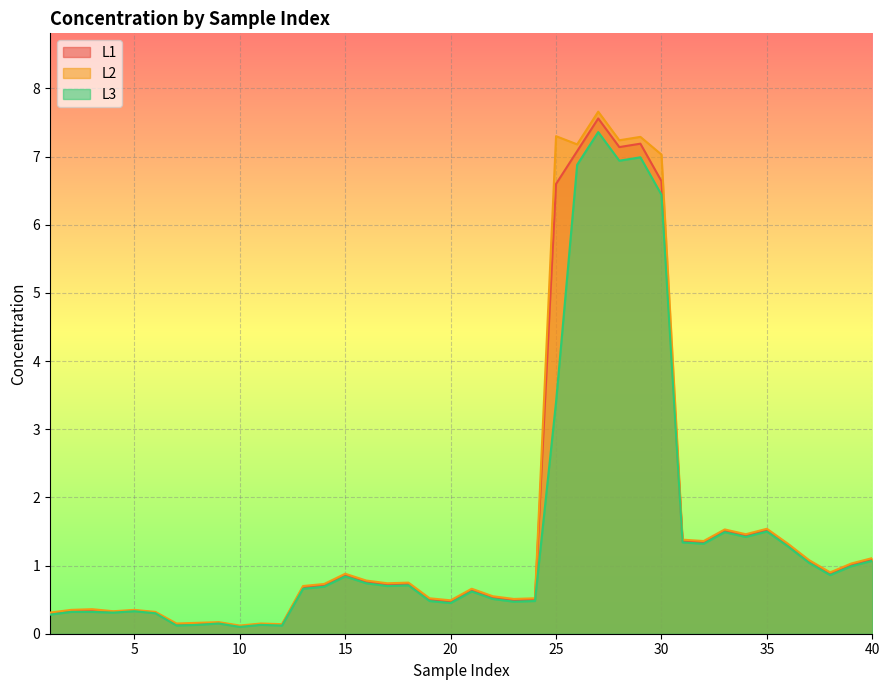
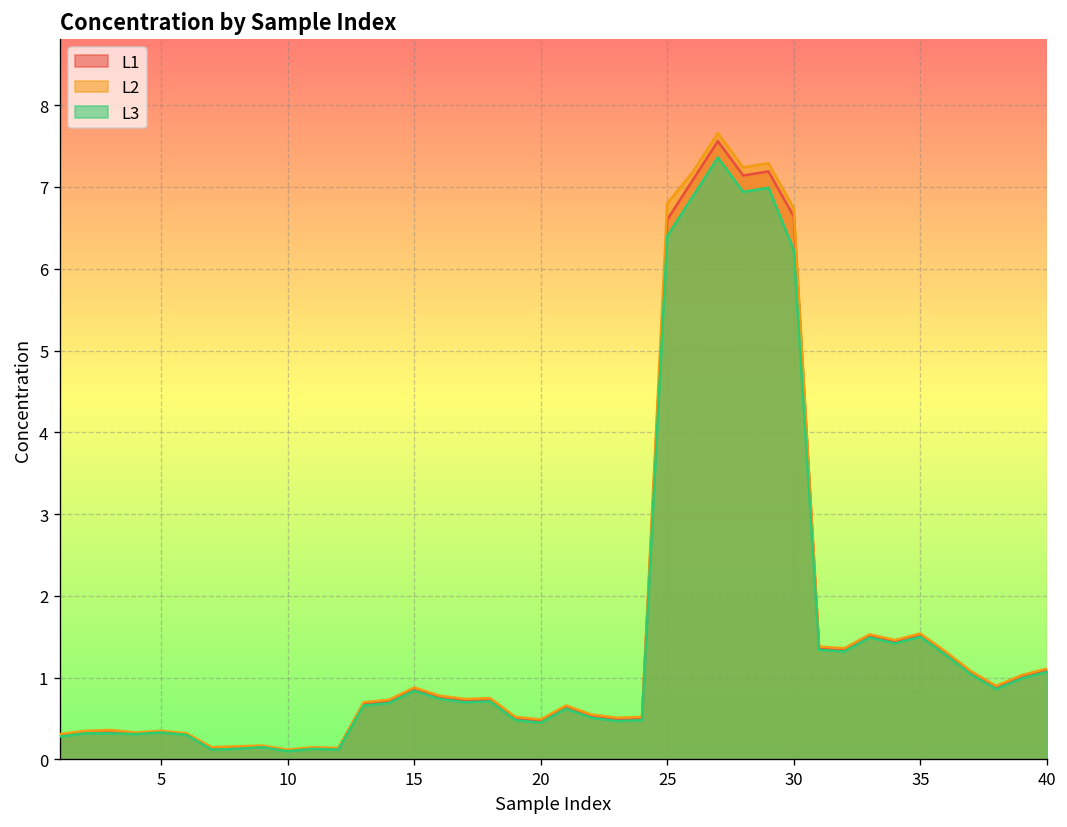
L2, 25: 7.3 -> 6.8
L3, 25: 3.4 -> 6.4
L2, 30: 7.0 -> 6.7
L3, 30: 6.4 -> 6.2
